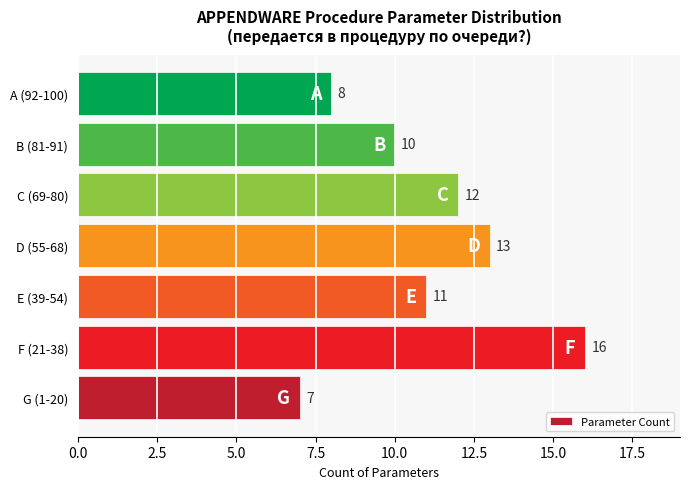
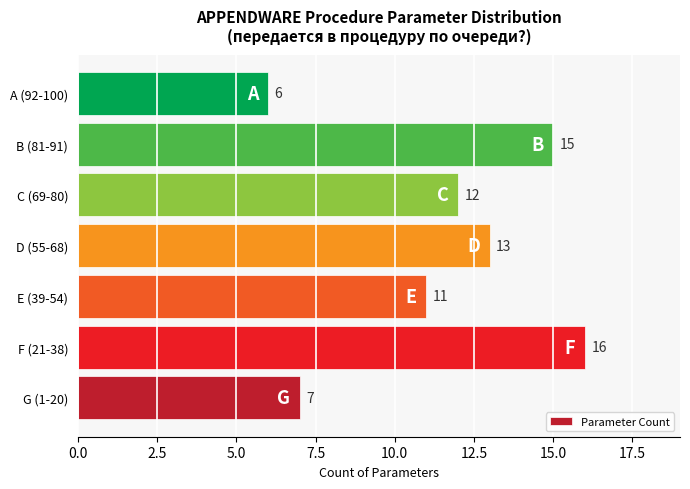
A (92-100): 8 -> 6
B (81-91): 10 -> 15
